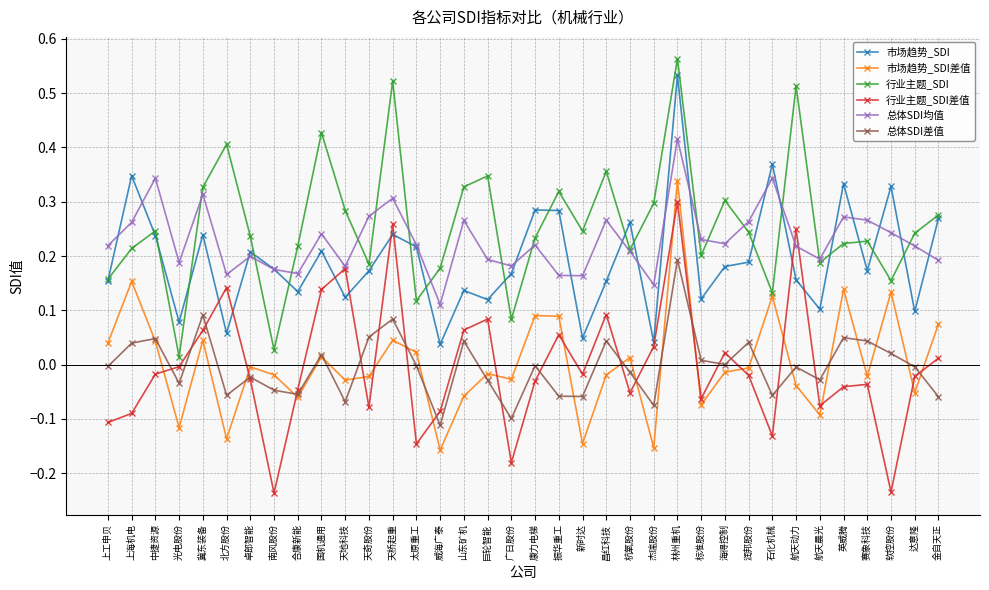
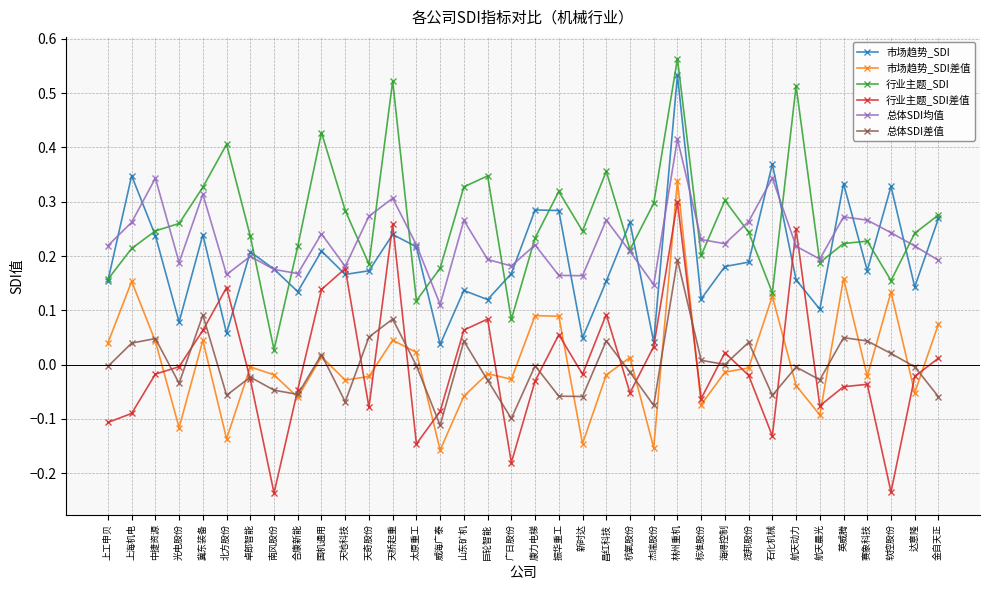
行业主题_SDI, 光电股份: 0.01 -> 0.26
市场趋势_SDI, 天地科技: 0.12 -> 0.17
市场趋势_SDI差值, 英威腾: 0.14 -> 0.16
市场趋势_SDI, 达意隆: 0.10 -> 0.14
